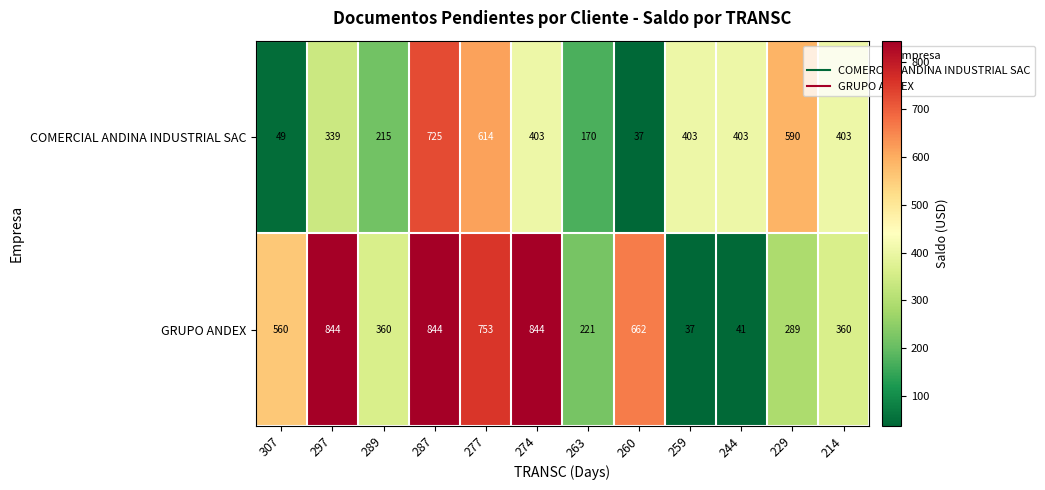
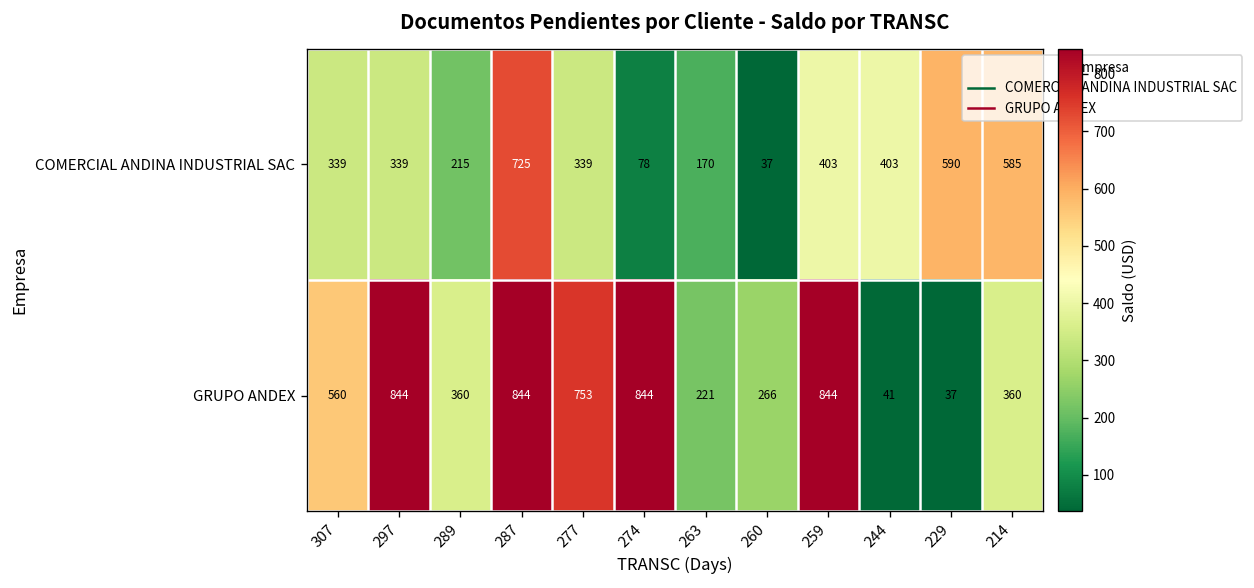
COMERCIAL ANDINA INDUSTRIAL SAC, 307: 49 -> 339
COMERCIAL ANDINA INDUSTRIAL SAC, 277: 614 -> 339
COMERCIAL ANDINA INDUSTRIAL SAC, 274: 403 -> 78
COMERCIAL ANDINA INDUSTRIAL SAC, 214: 403 -> 585
GRUPO ANDEX, 260: 662 -> 266
GRUPO ANDEX, 259: 37 -> 844
GRUPO ANDEX, 229: 289 -> 37
